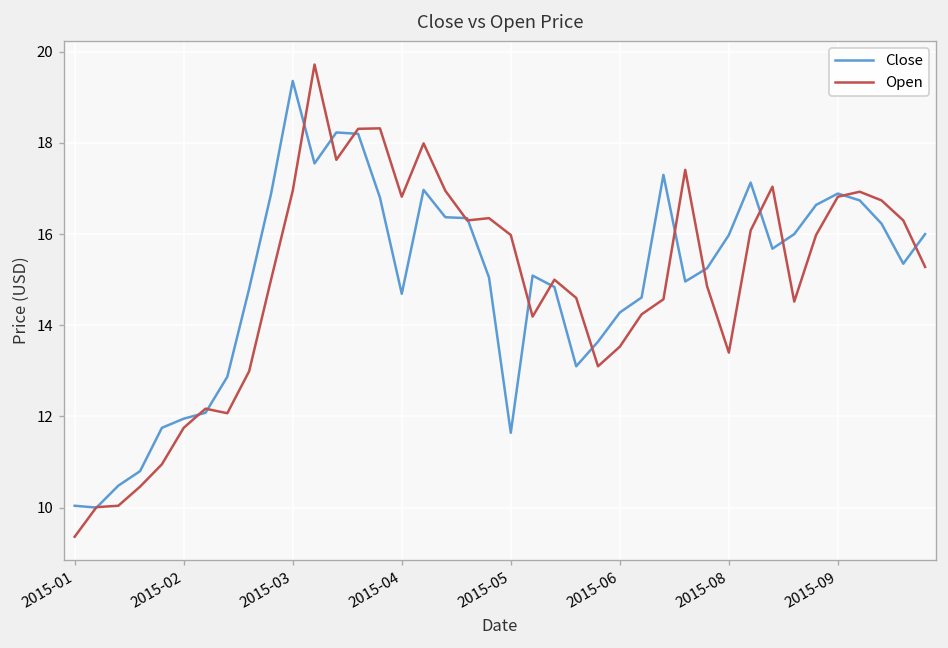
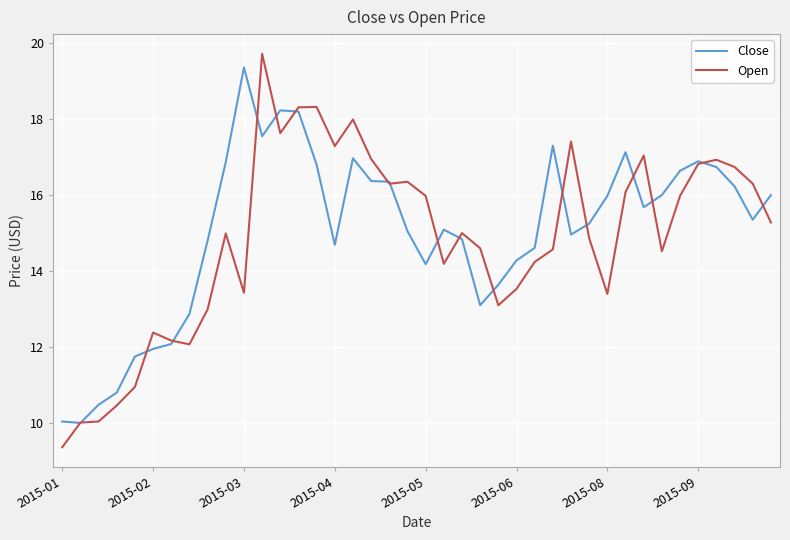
Open, 2015-02: 11.8 -> 12.4
Open, 2015-03: 17.0 -> 13.4
Open, 2015-04: 16.8 -> 17.3
Close, 2015-05: 11.6 -> 14.2
